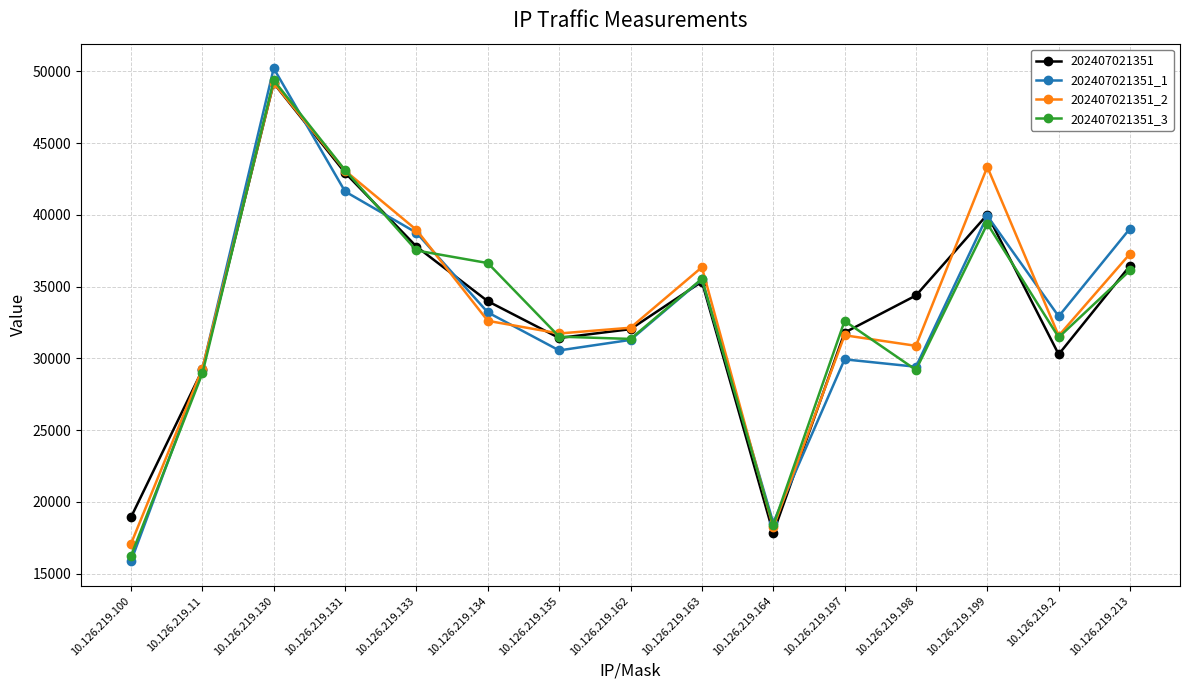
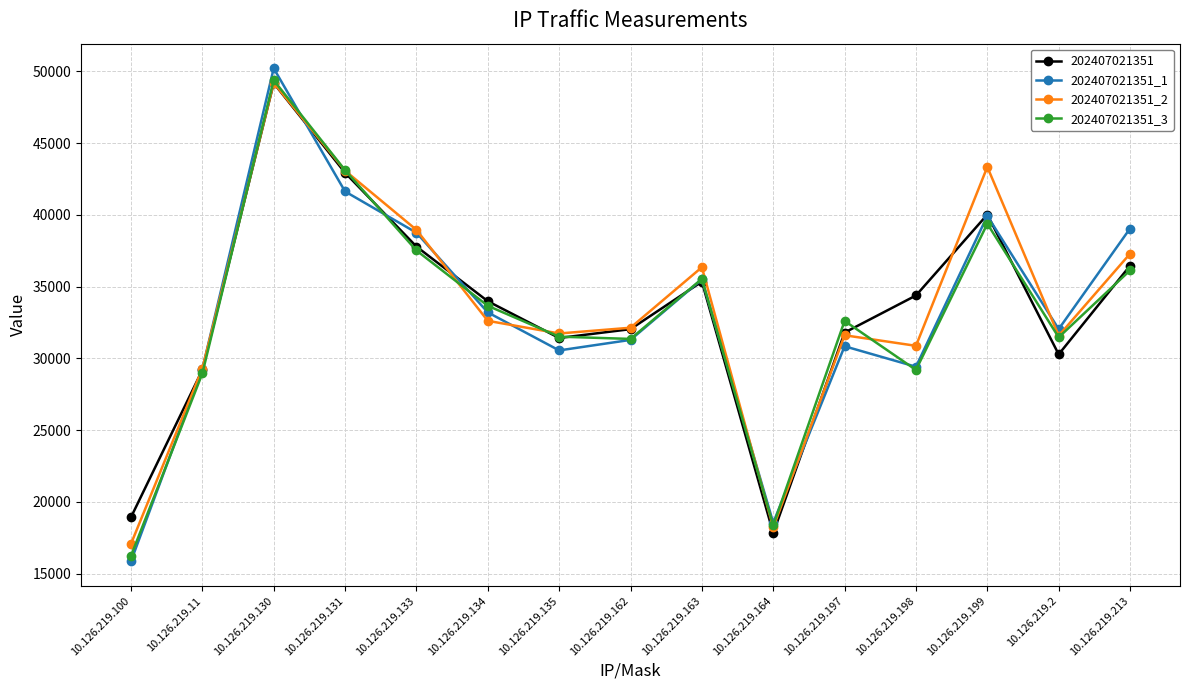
202407021351_3, 10.126.219.134: 36600 -> 33700
202407021351_1, 10.126.219.197: 29900 -> 30800
202407021351_1, 10.126.219.2: 32900 -> 32000
